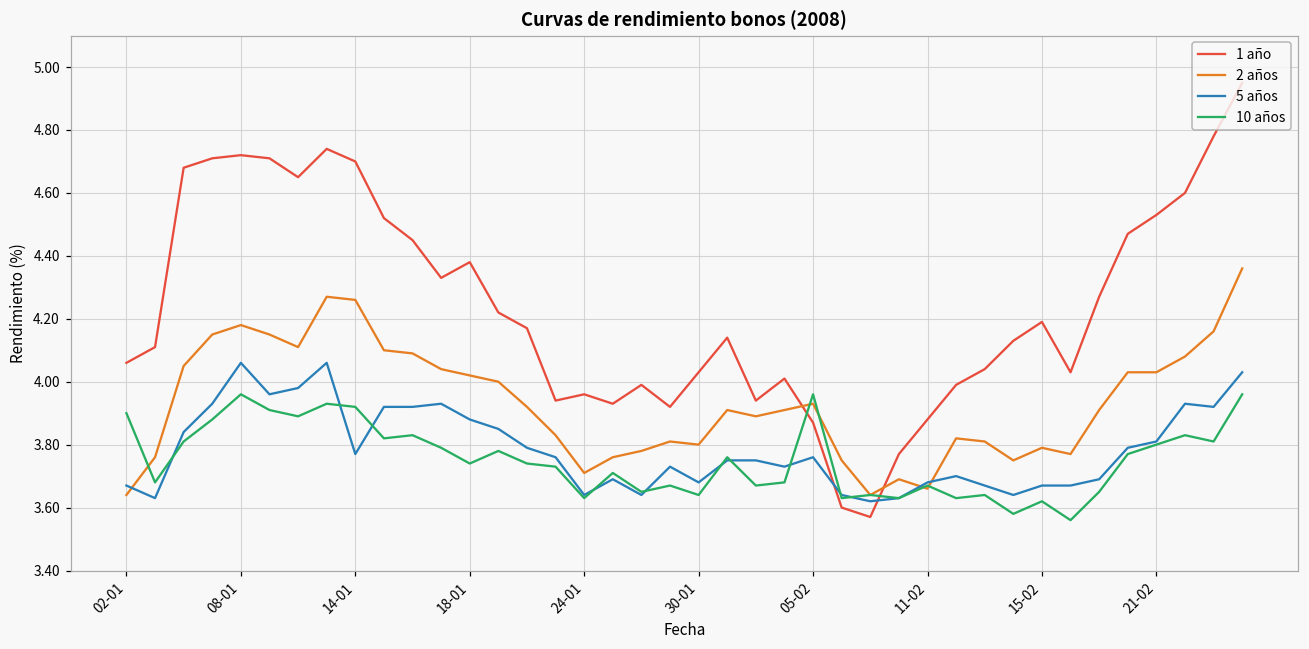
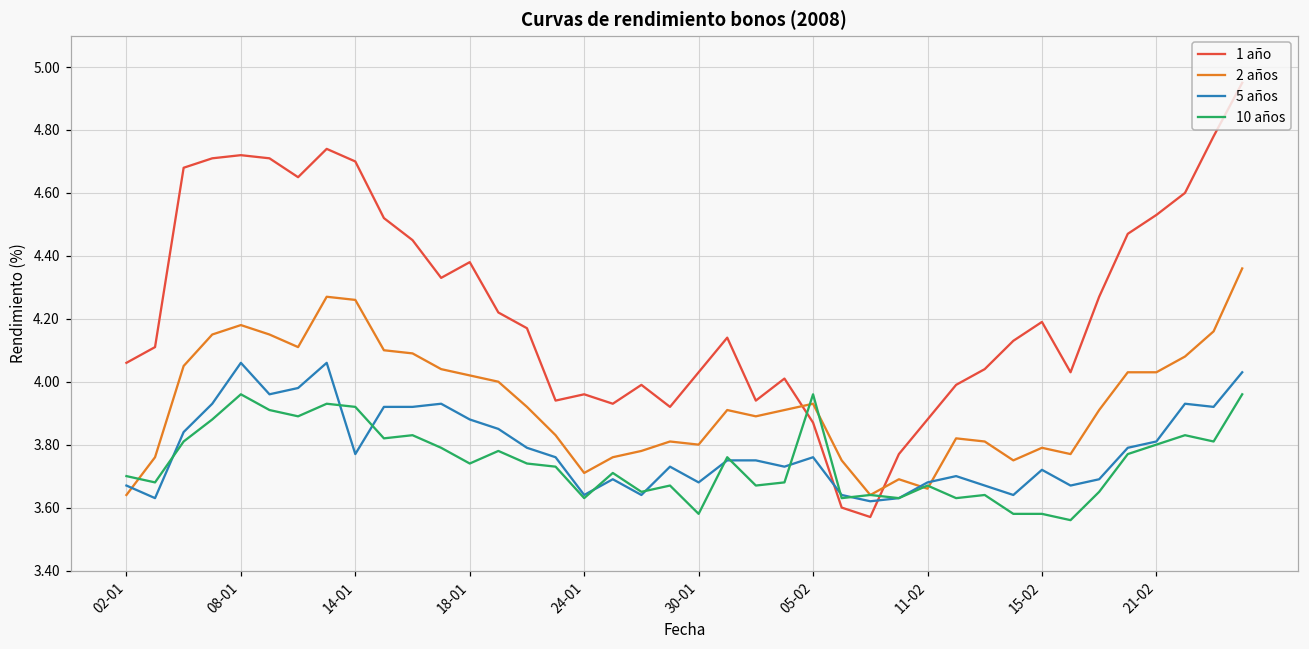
10 años, 02-01: 3.9 -> 3.7
10 años, 30-01: 3.64 -> 3.58
5 años, 15-02: 3.67 -> 3.72
10 años, 15-02: 3.62 -> 3.58
